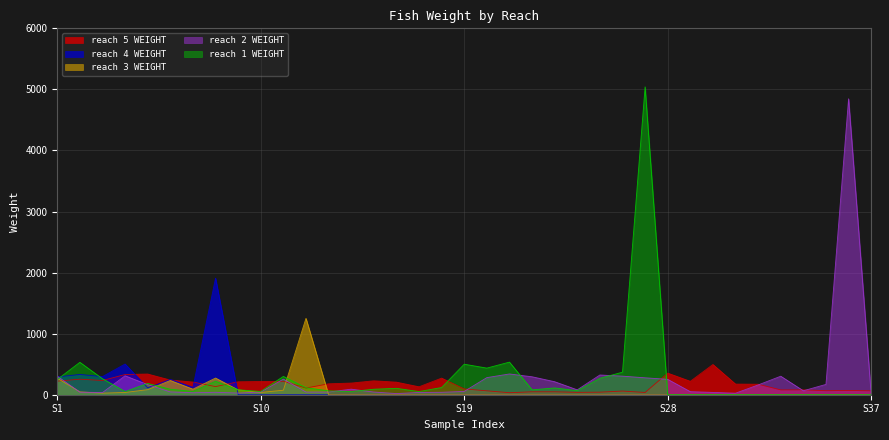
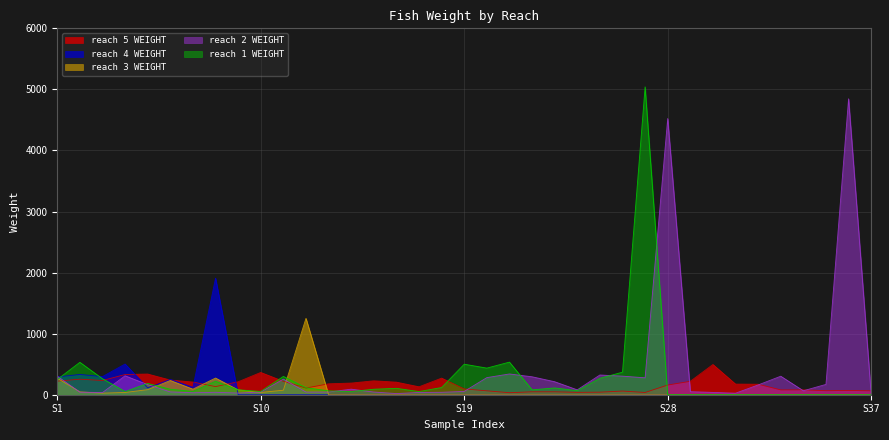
reach 5 WEIGHT, S10: 200 -> 400
reach 5 WEIGHT, S28: 400 -> 200
reach 2 WEIGHT, S28: 300 -> 4500
